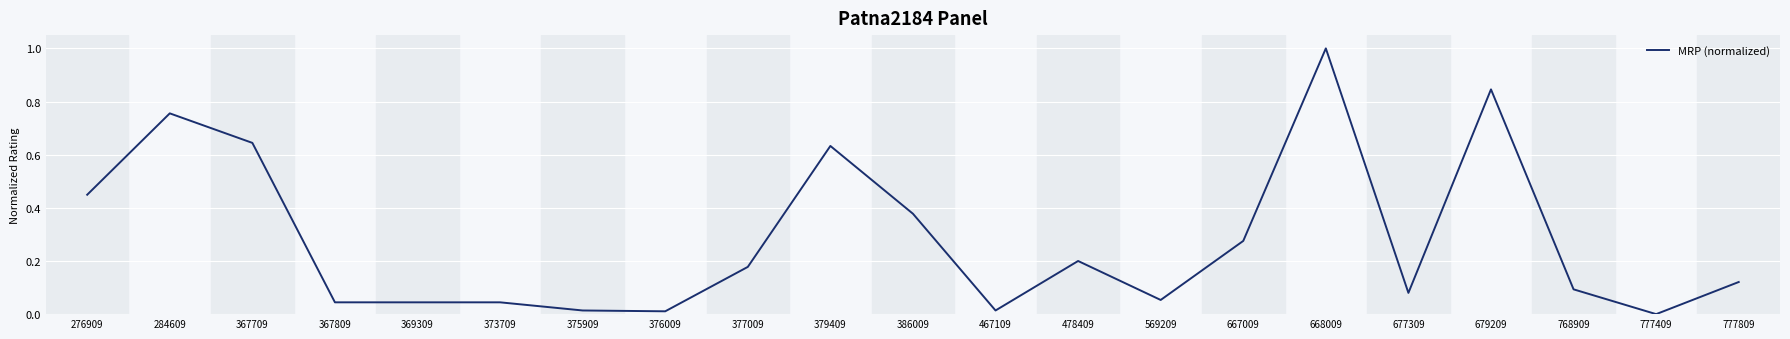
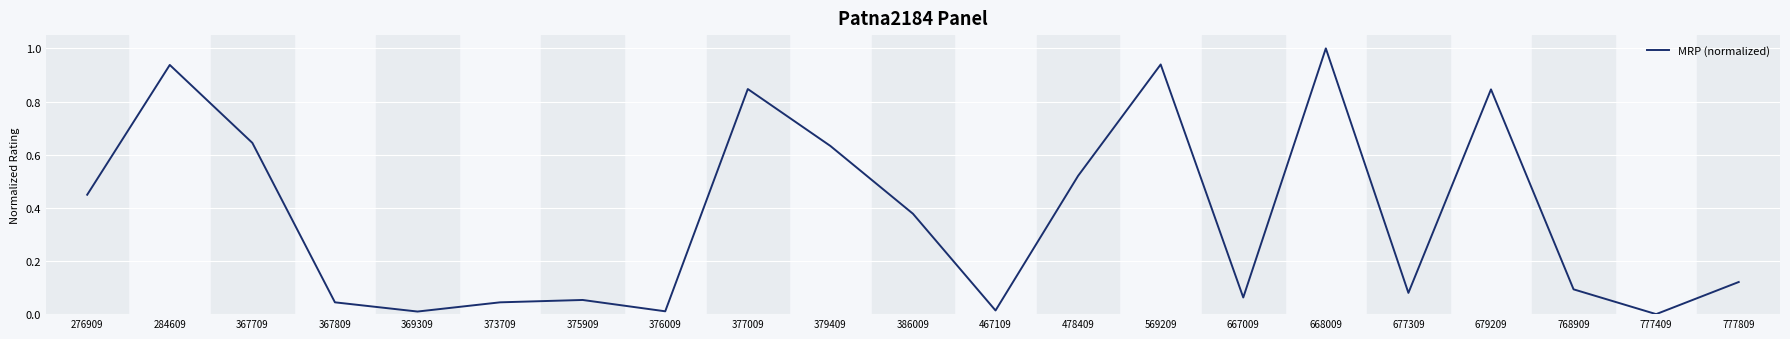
284609: 0.76 -> 0.94
369309: 0.04 -> 0.01
375909: 0.01 -> 0.05
377009: 0.18 -> 0.85
478409: 0.20 -> 0.52
569209: 0.05 -> 0.94
667009: 0.28 -> 0.06
